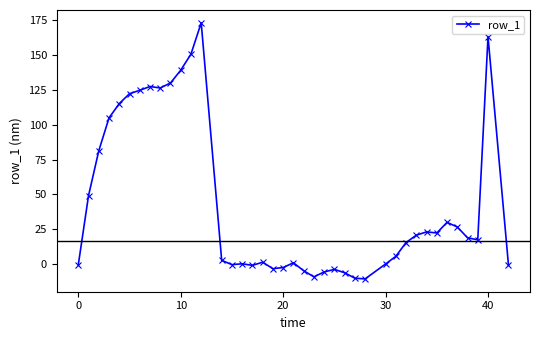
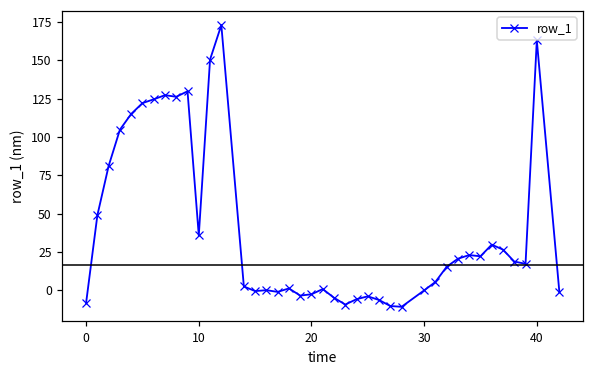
0: -1 -> -8
10: 139 -> 36
